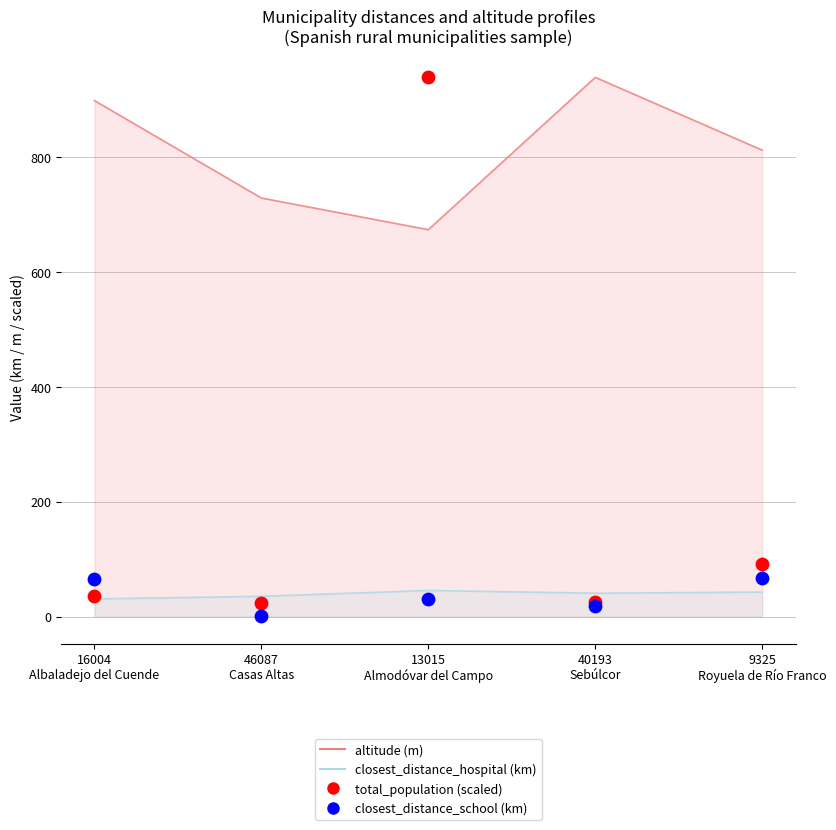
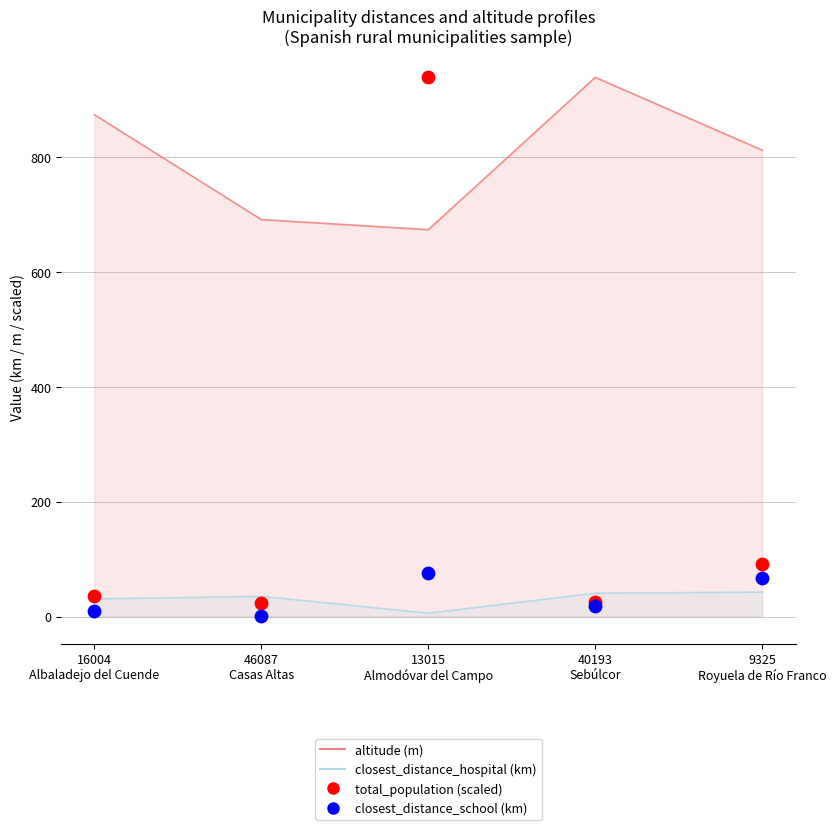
altitude (m), 16004 Albaladejo del Cuende: 900 -> 870
closest_distance_school (km), 16004 Albaladejo del Cuende: 70 -> 10
altitude (m), 46087 Casas Altas: 730 -> 690
closest_distance_hospital (km), 13015 Almodóvar del Campo: 50 -> 10
closest_distance_school (km), 13015 Almodóvar del Campo: 30 -> 80
